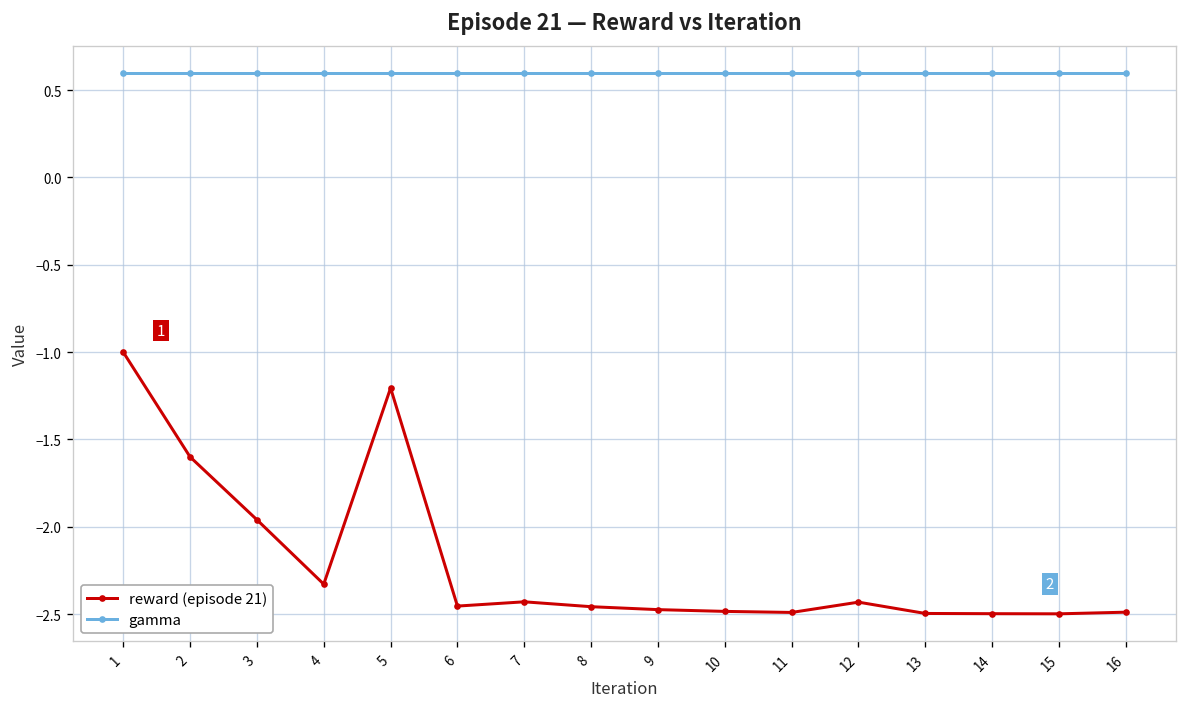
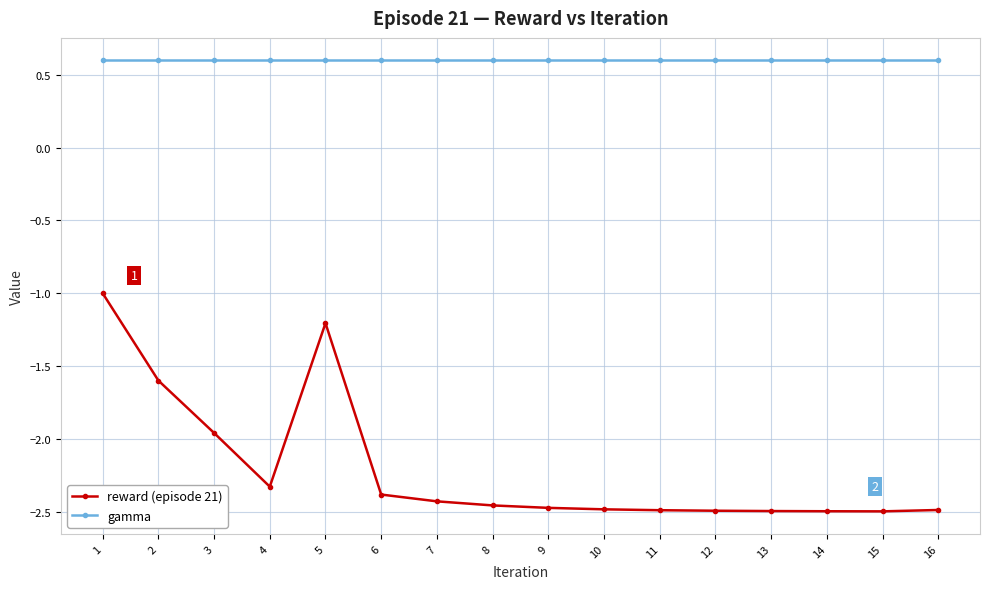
reward (episode 21), 6: -2.45 -> -2.38
reward (episode 21), 12: -2.43 -> -2.49
